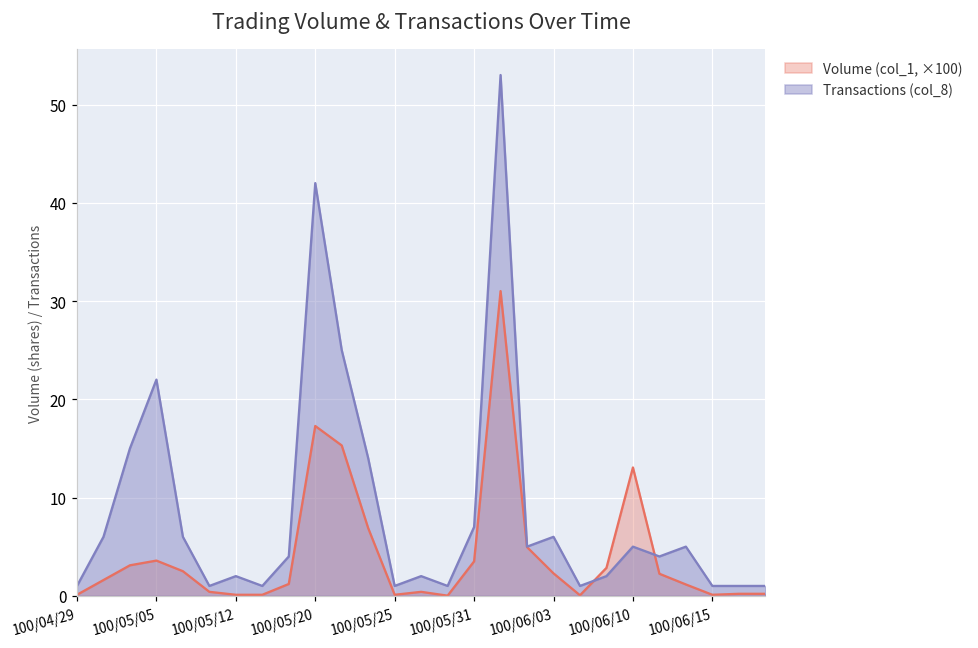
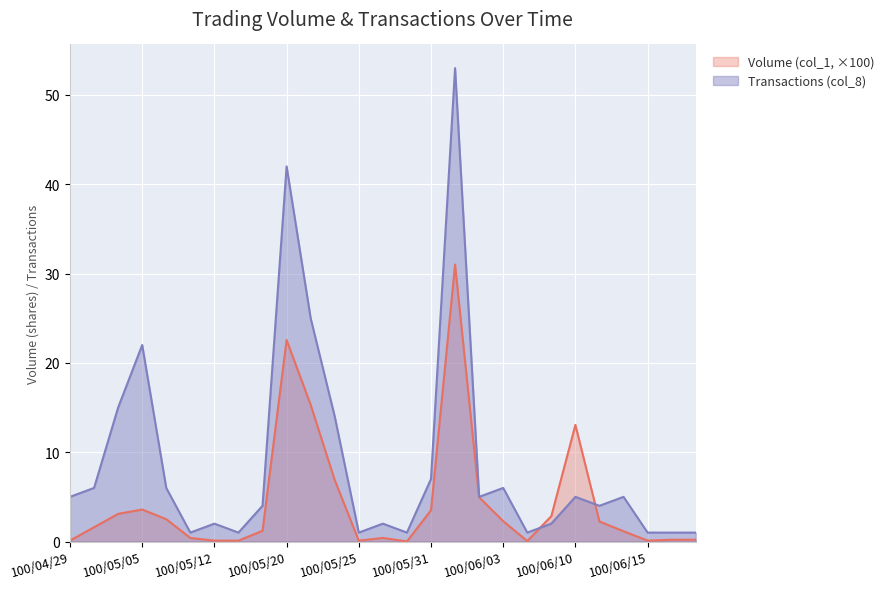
Transactions (col_8), 100/04/29: 1 -> 5
Volume (col_1, ×100), 100/05/20: 17 -> 23
